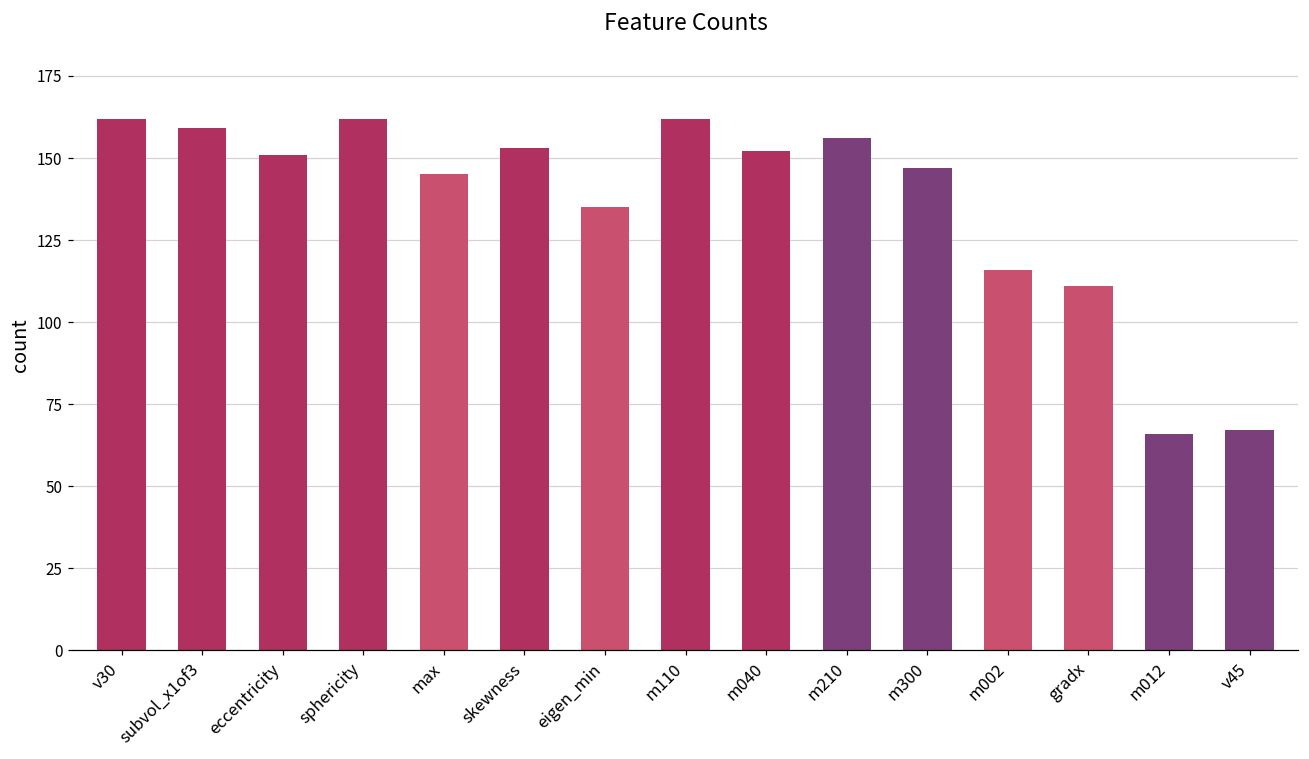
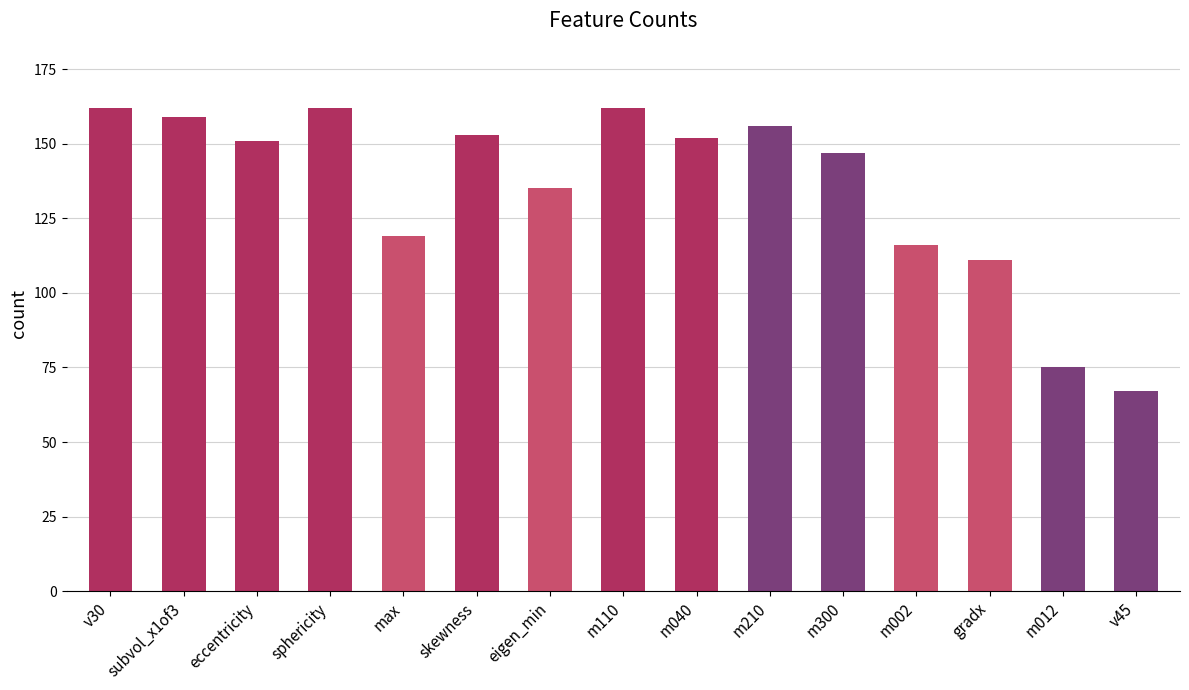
max: 145 -> 119
m012: 66 -> 75
